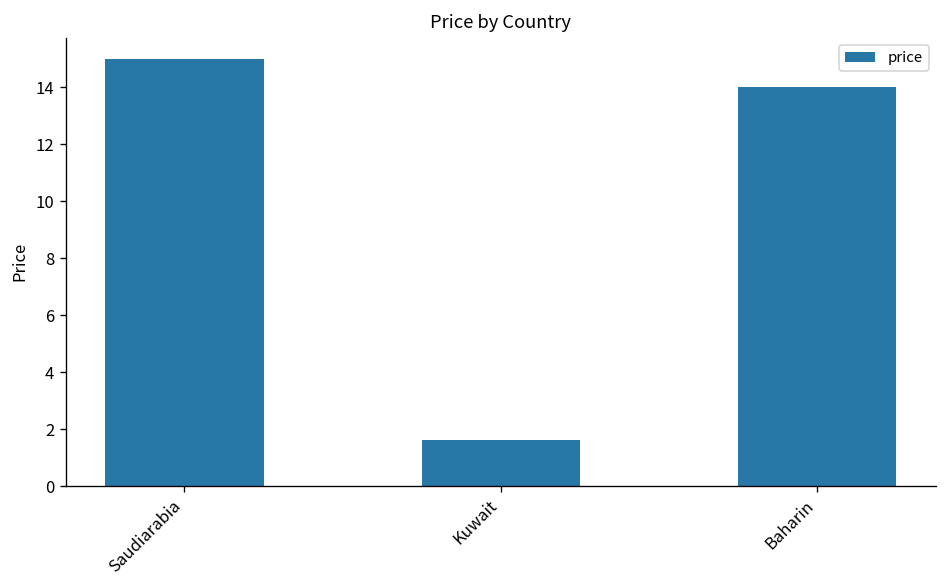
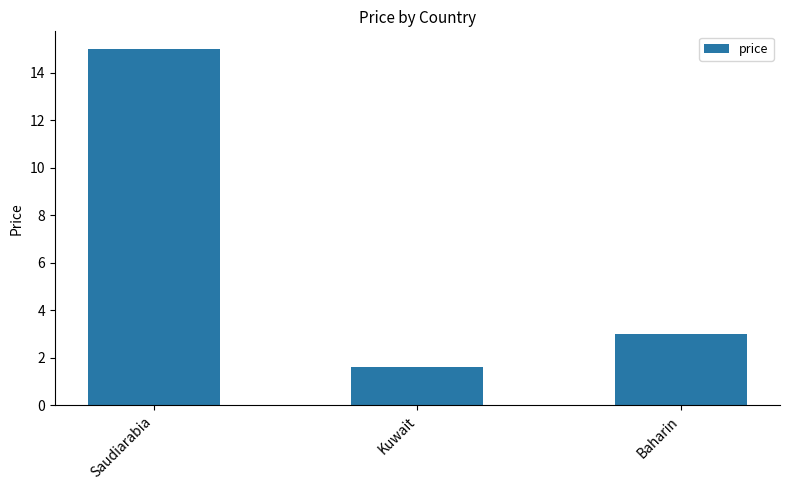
Baharin: 14 -> 3
